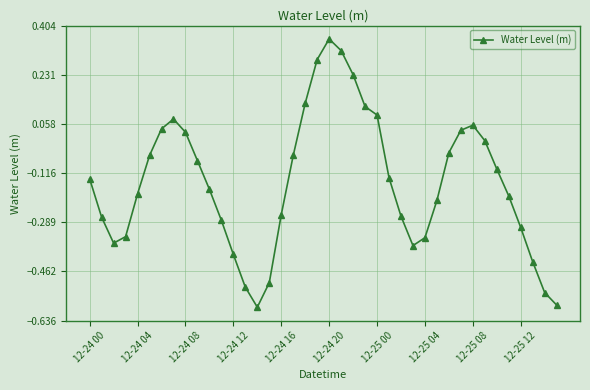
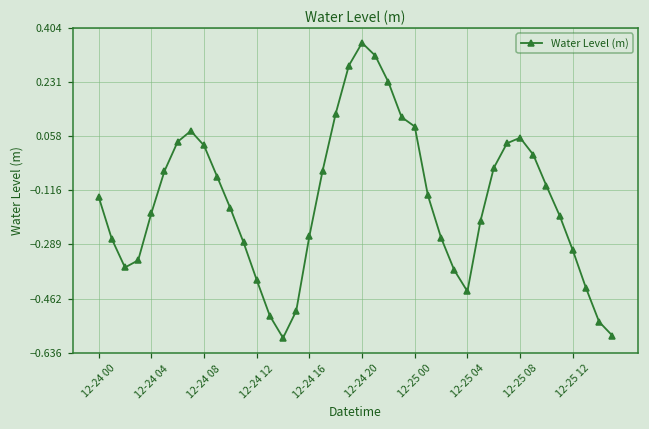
12-25 04: -0.34 -> -0.44
